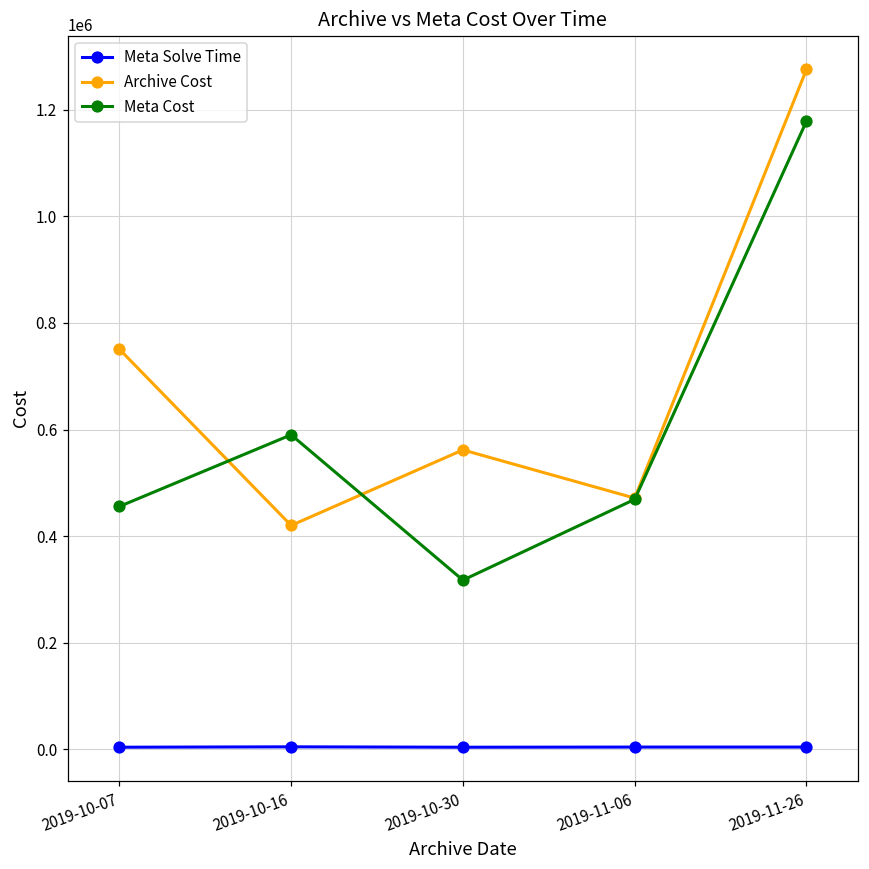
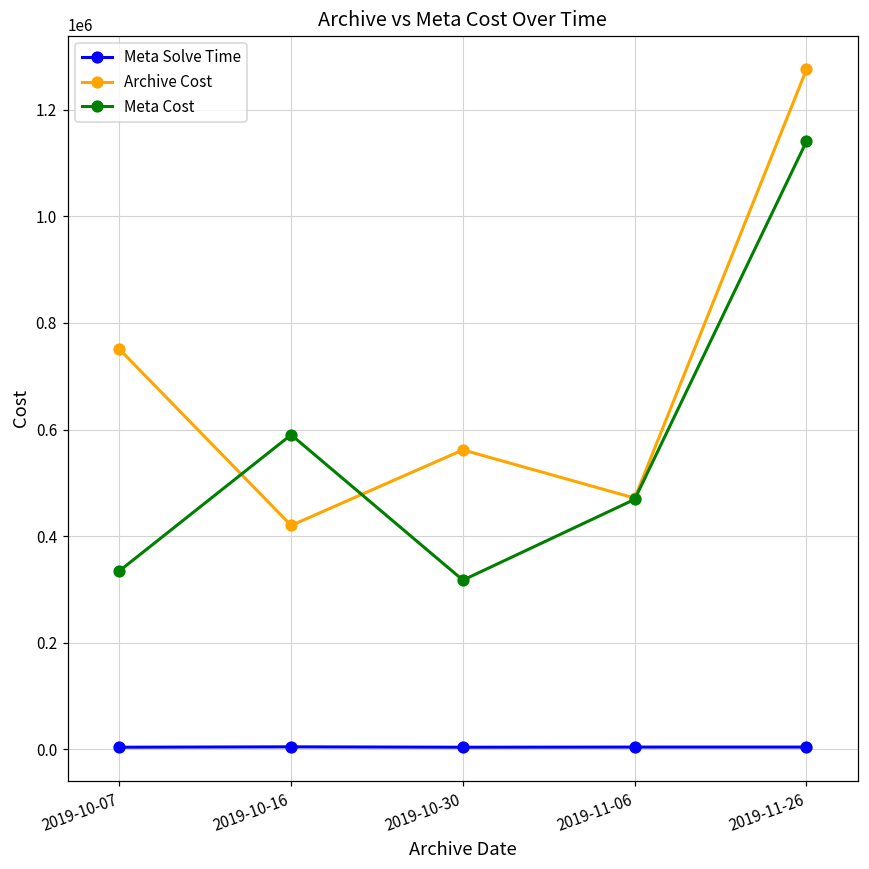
Meta Cost, 2019-10-07: 460000 -> 330000
Meta Cost, 2019-11-26: 1180000 -> 1140000
